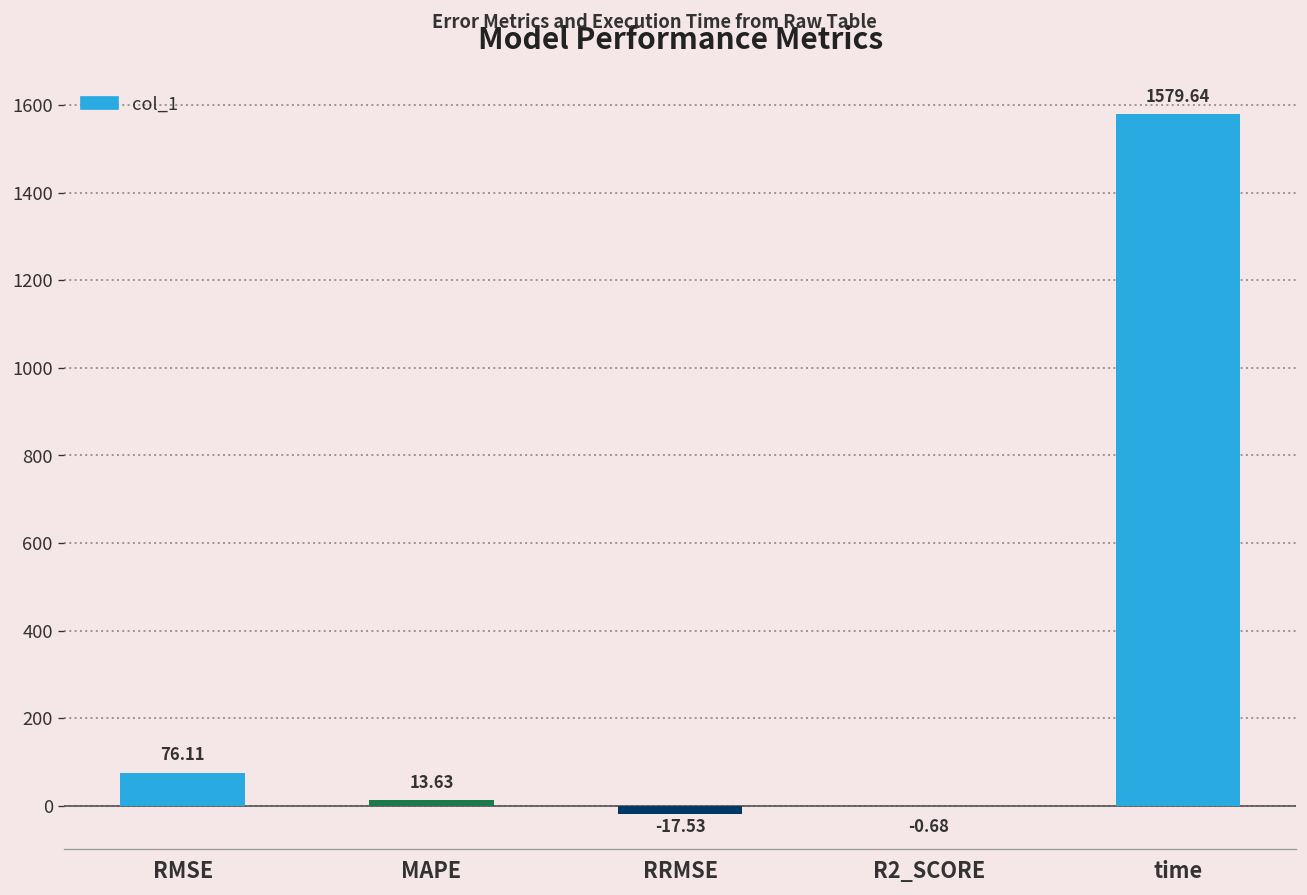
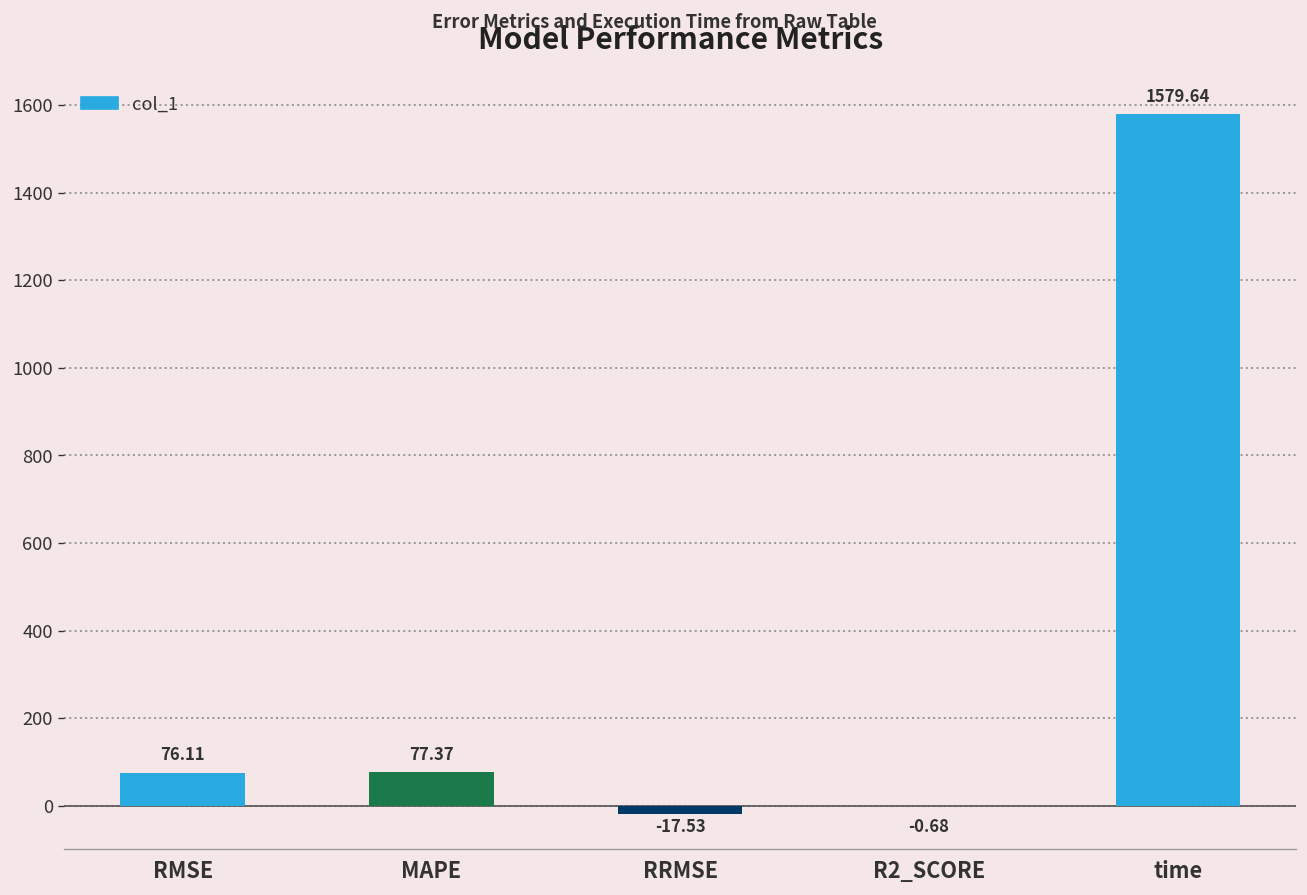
MAPE: 13.63 -> 77.37
